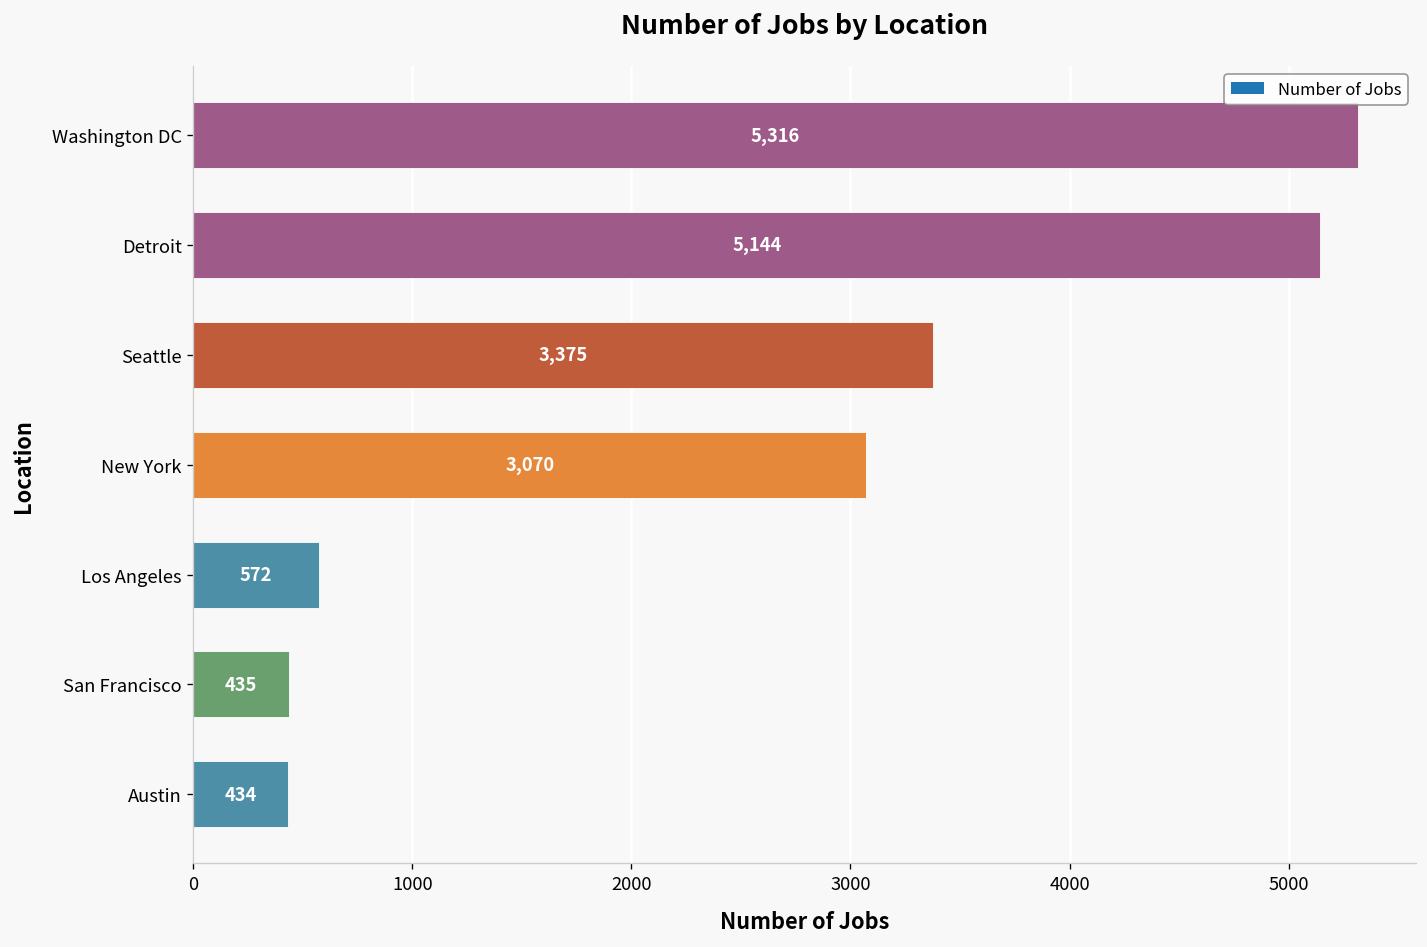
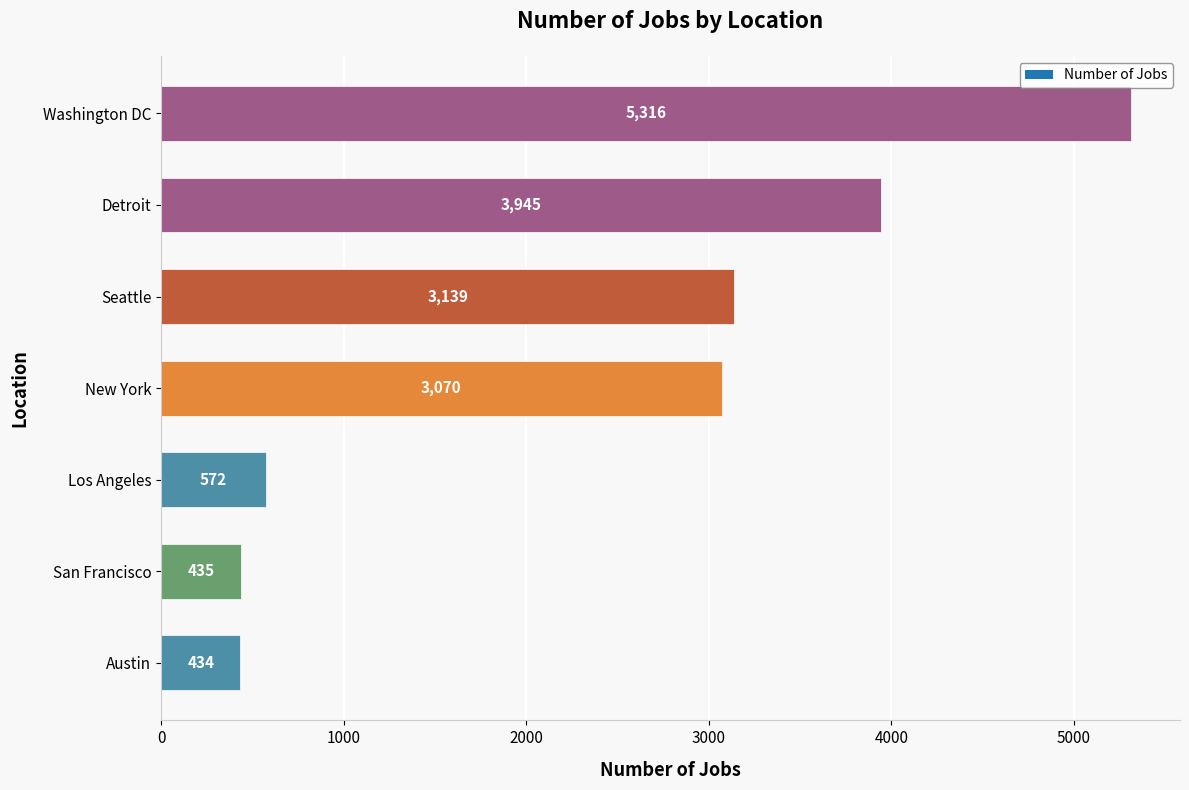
Detroit: 5,144 -> 3,945
Seattle: 3,375 -> 3,139
